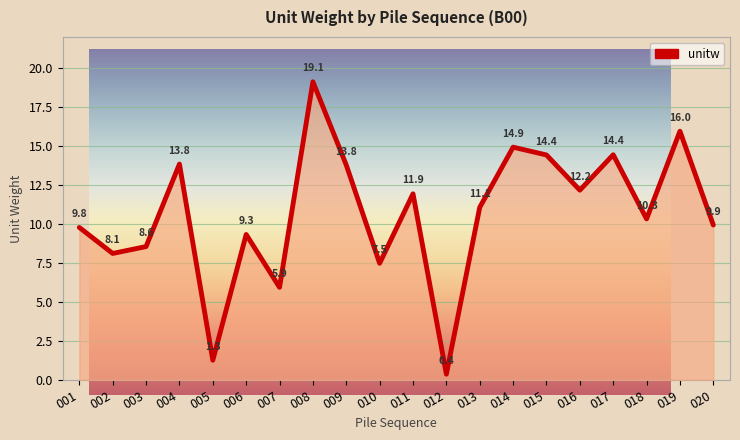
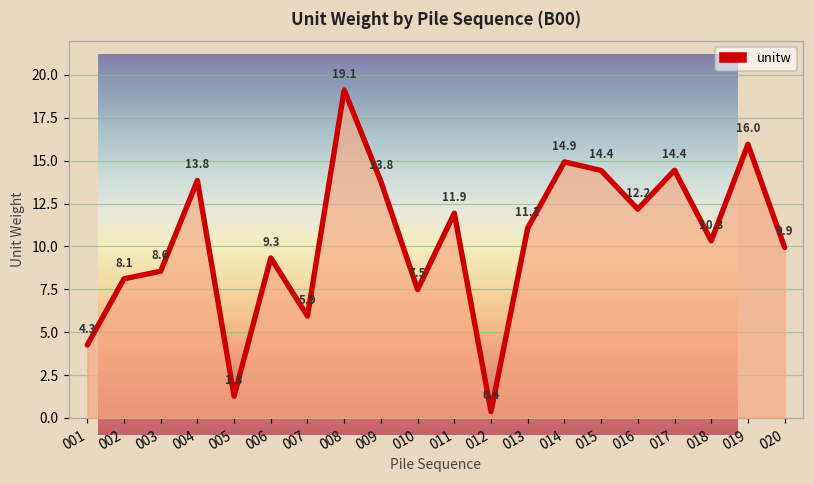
001: 9.8 -> 4.3
